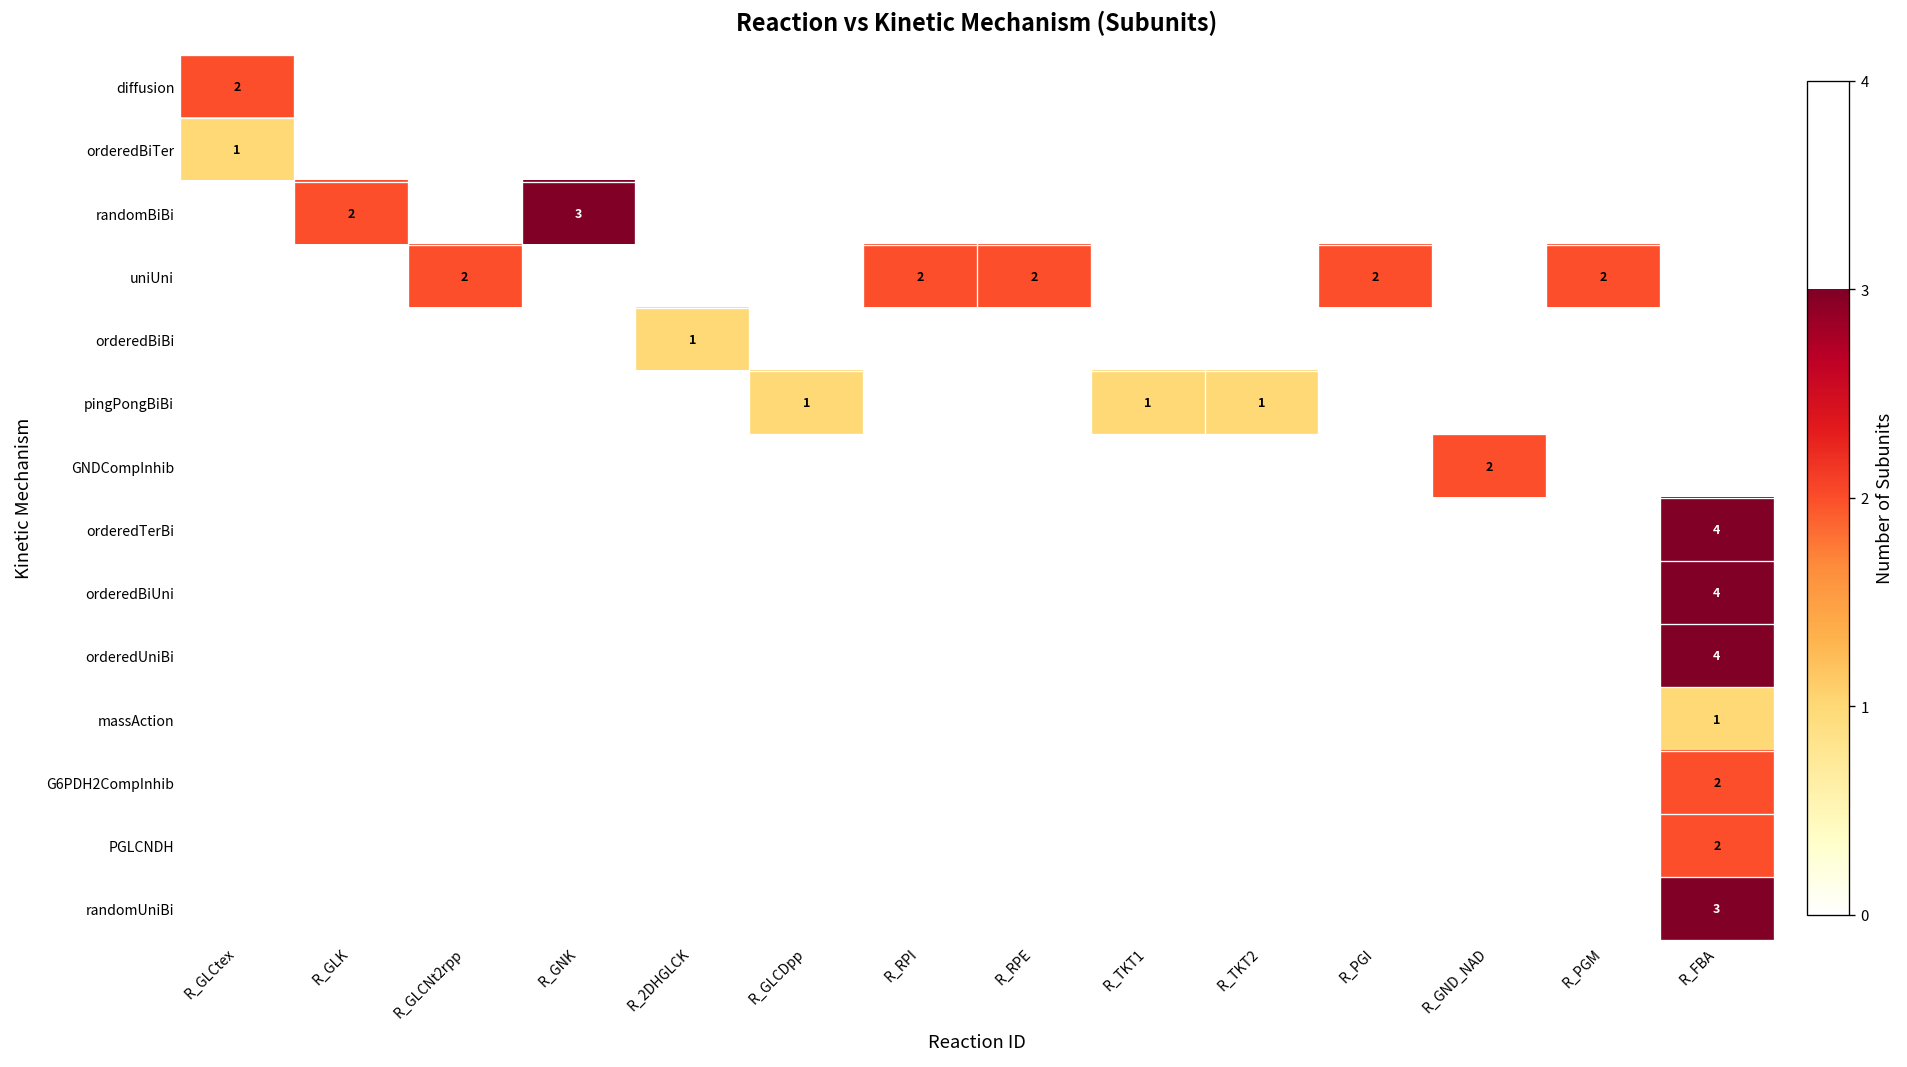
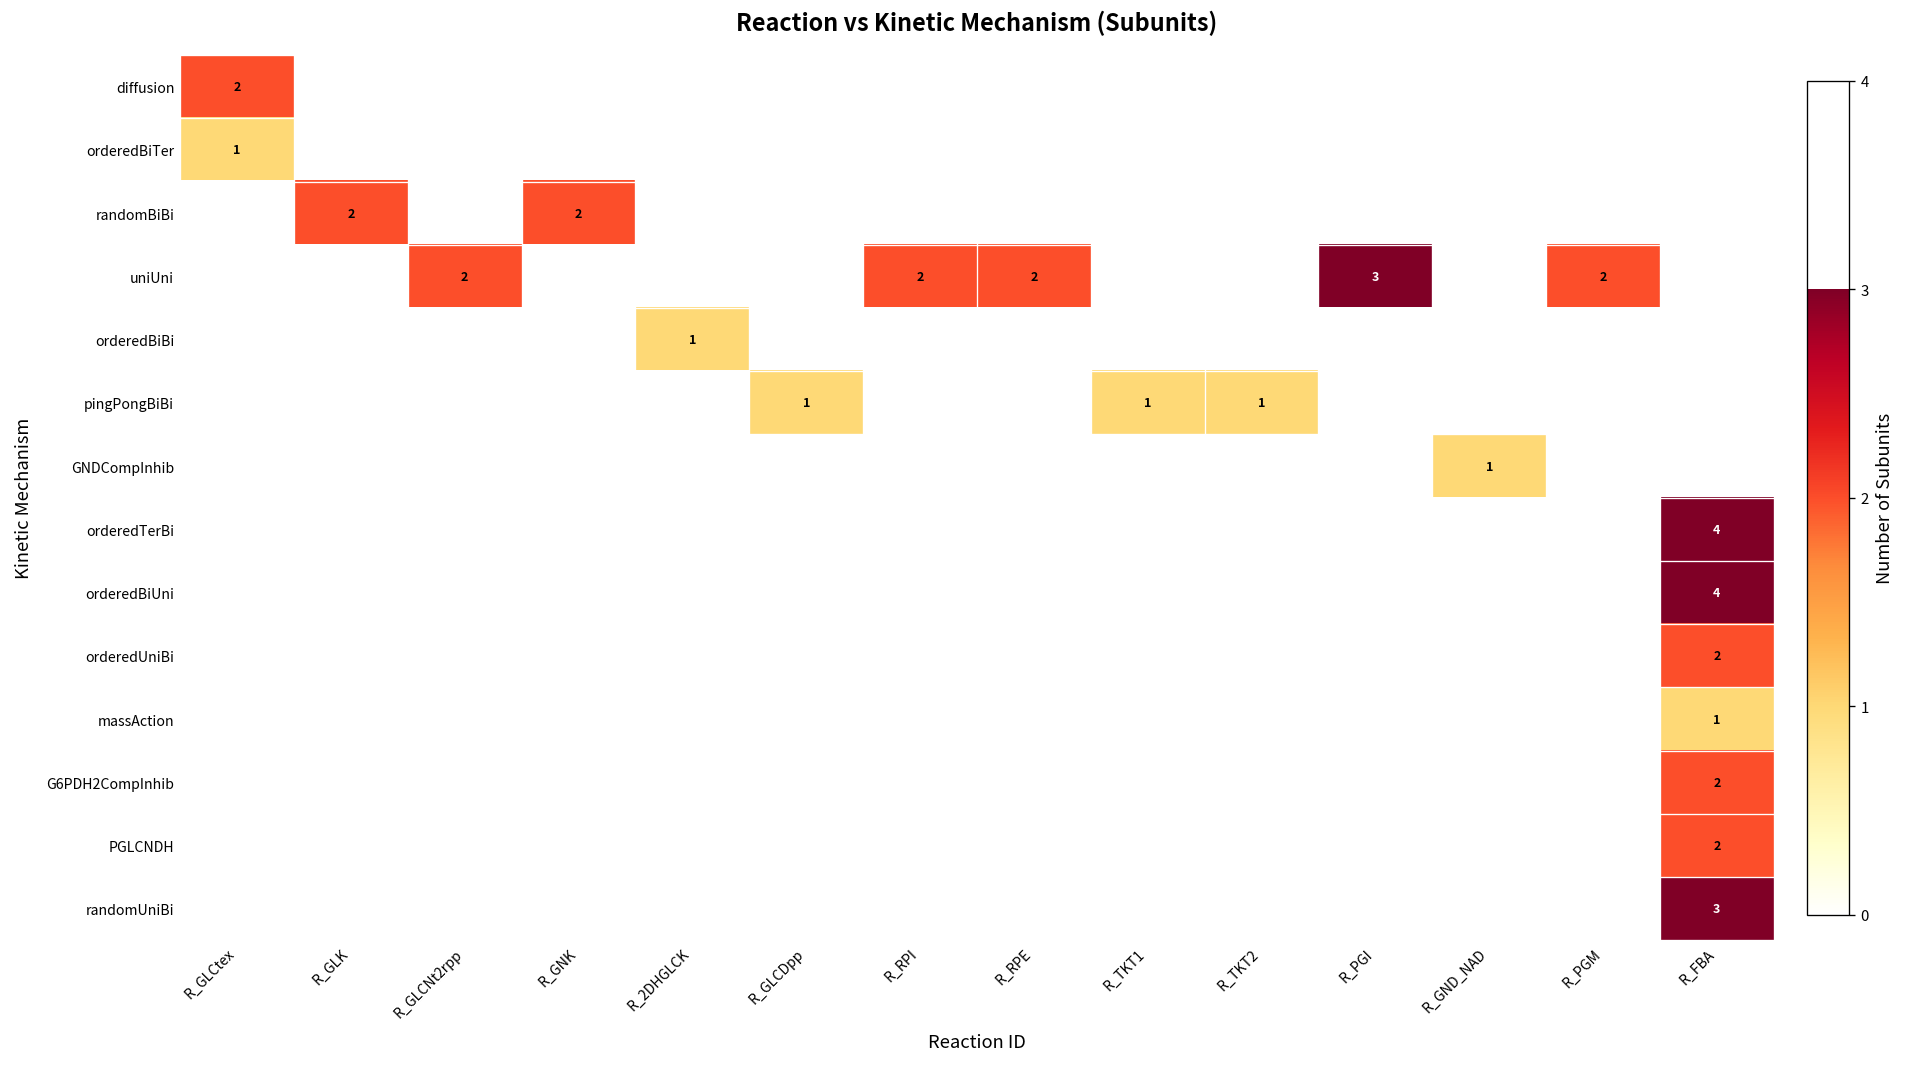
randomBiBi, R_GNK: 3 -> 2
uniUni, R_PGI: 2 -> 3
GNDCompInhib, R_GND_NAD: 2 -> 1
orderedUniBi, R_FBA: 4 -> 2
